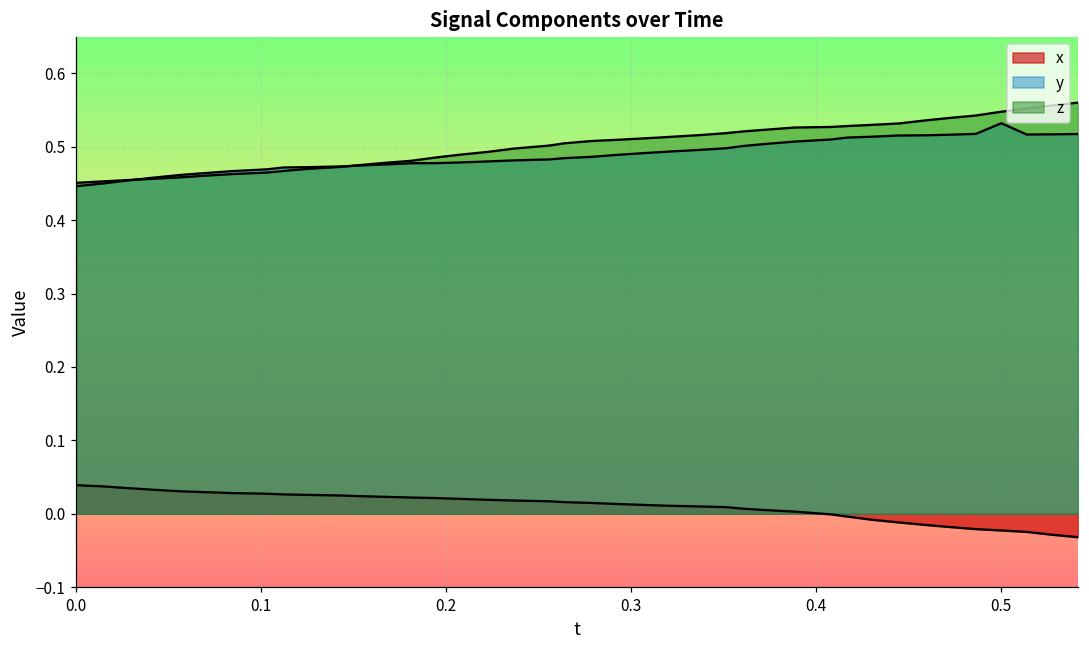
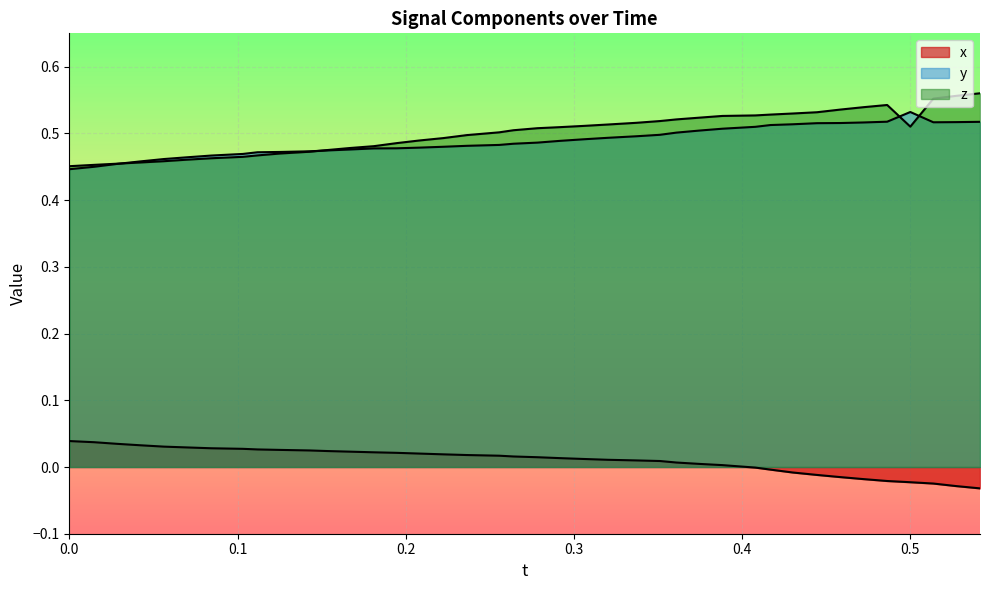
z, 0.5: 0.55 -> 0.51
